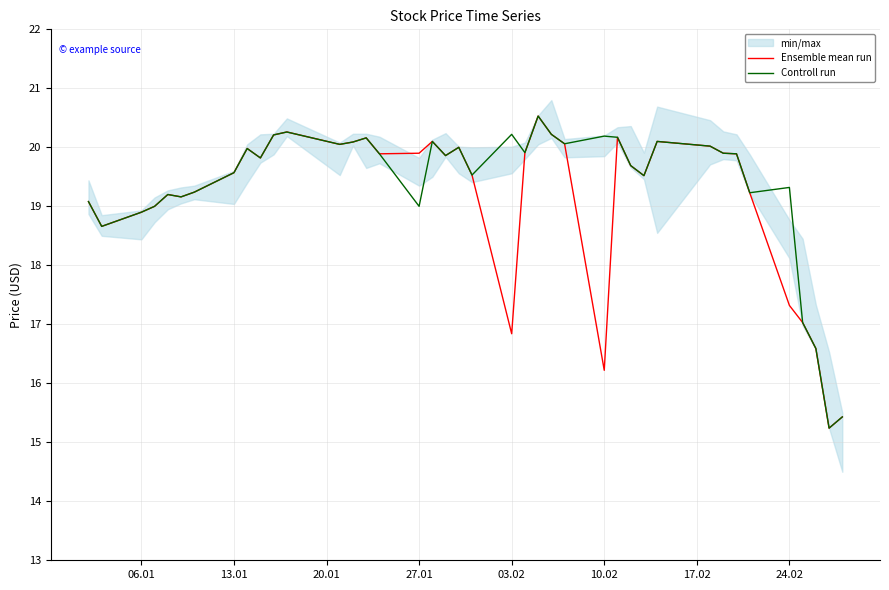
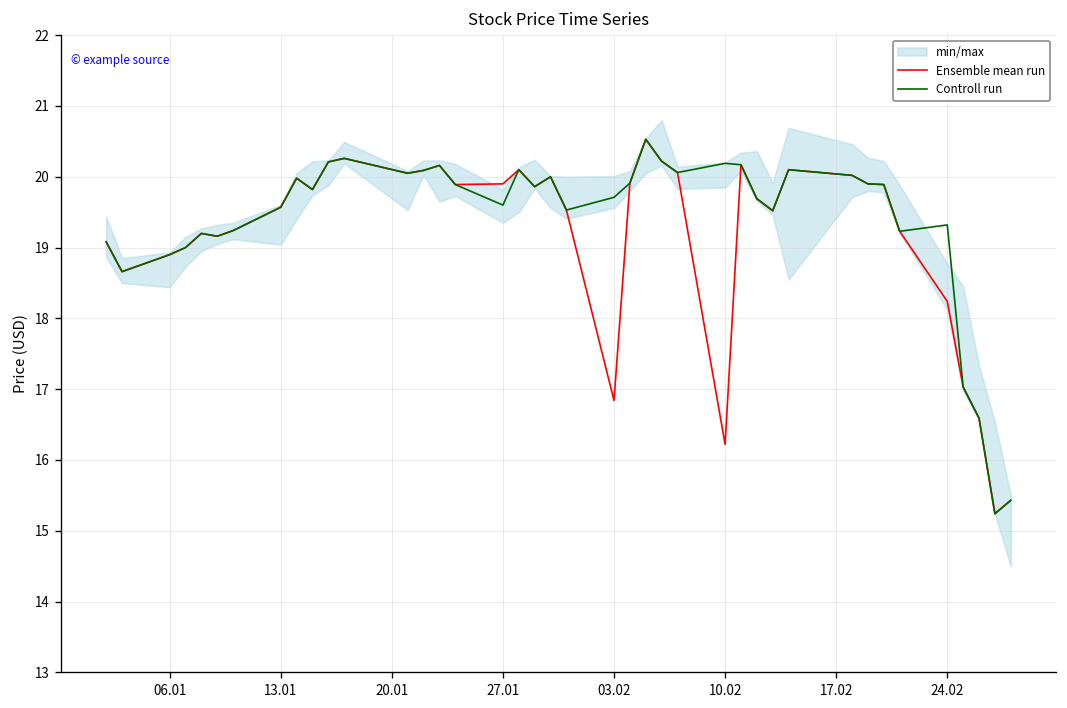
Controll run, 27.01: 19.0 -> 19.6
Controll run, 03.02: 20.2 -> 19.7
Ensemble mean run, 24.02: 17.3 -> 18.2
